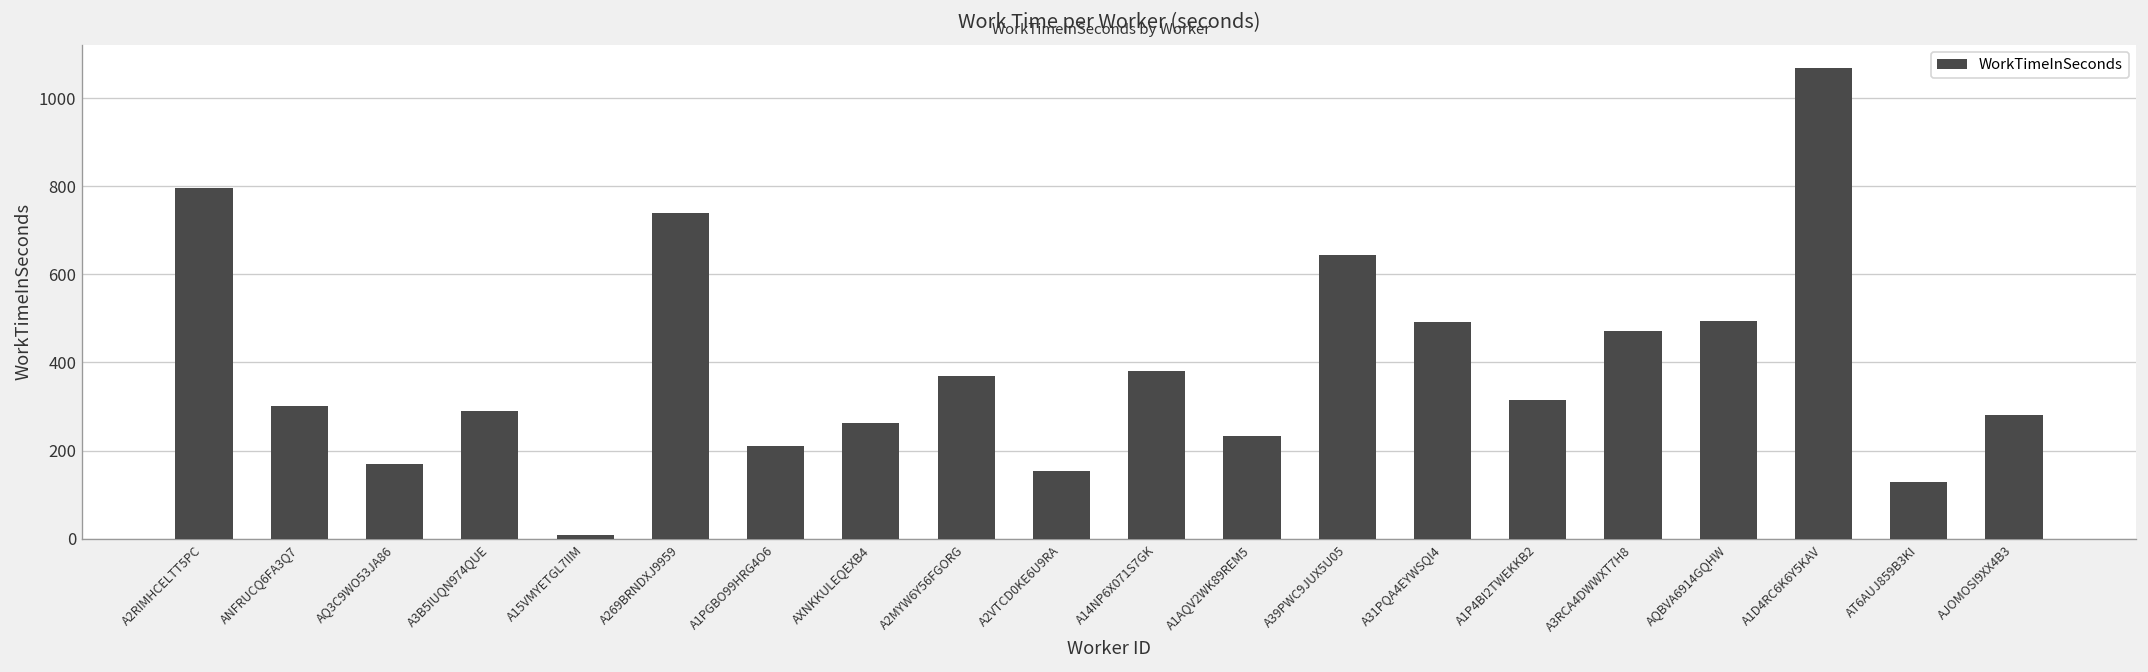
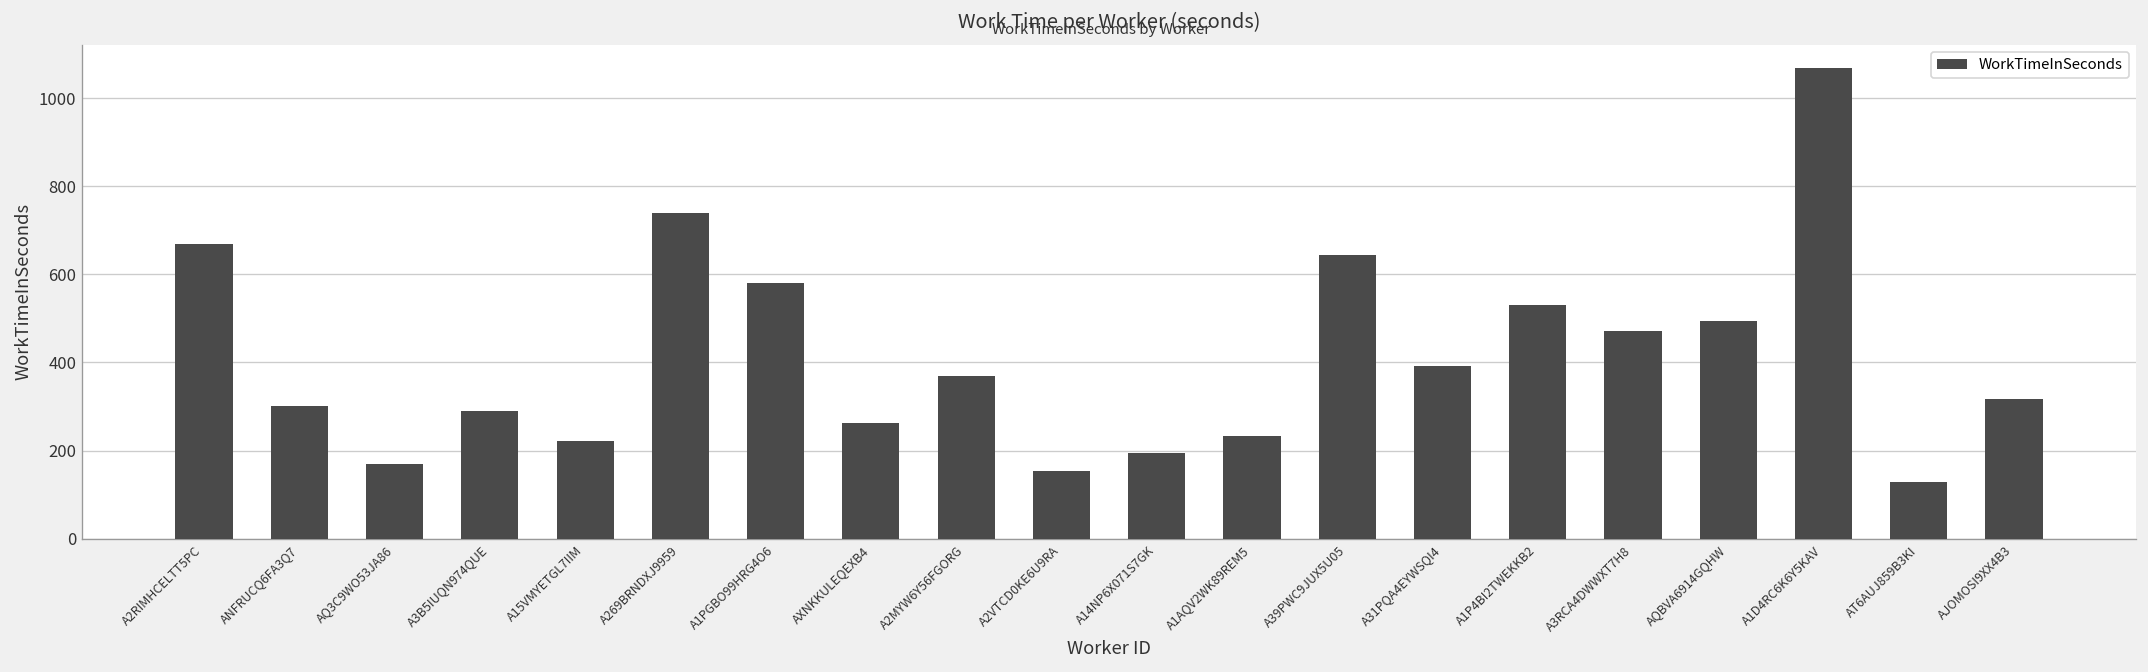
A2RIMHCELTT5PC: 800 -> 670
A15VMYETGL7IIM: 10 -> 220
A1PGBO99HRG4O6: 210 -> 580
A14NP6X071S7GK: 380 -> 190
A31PQA4EYWSQI4: 490 -> 390
A1P4BI2TWEKKB2: 310 -> 530
AJOMOSI9XX4B3: 280 -> 320
